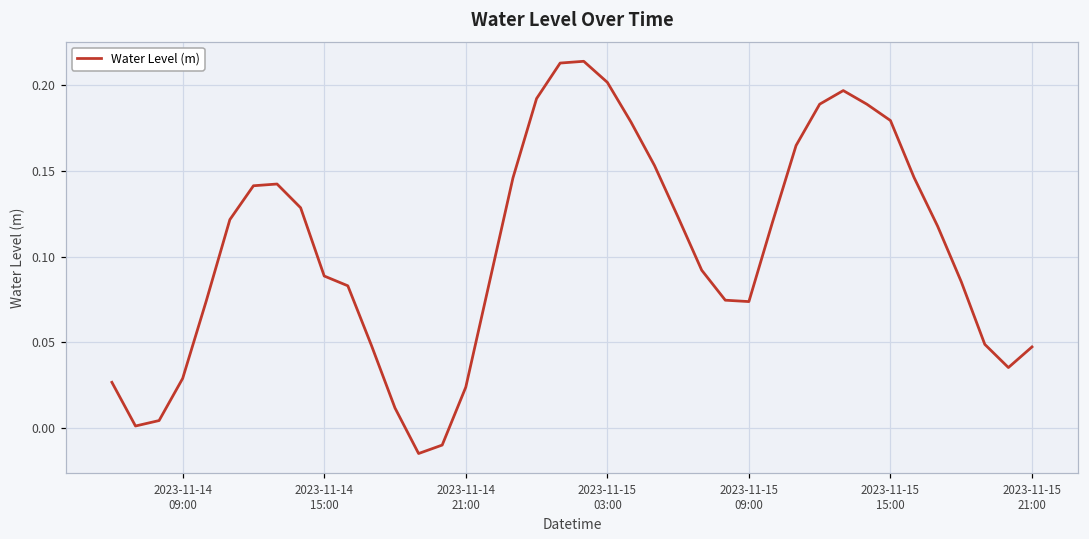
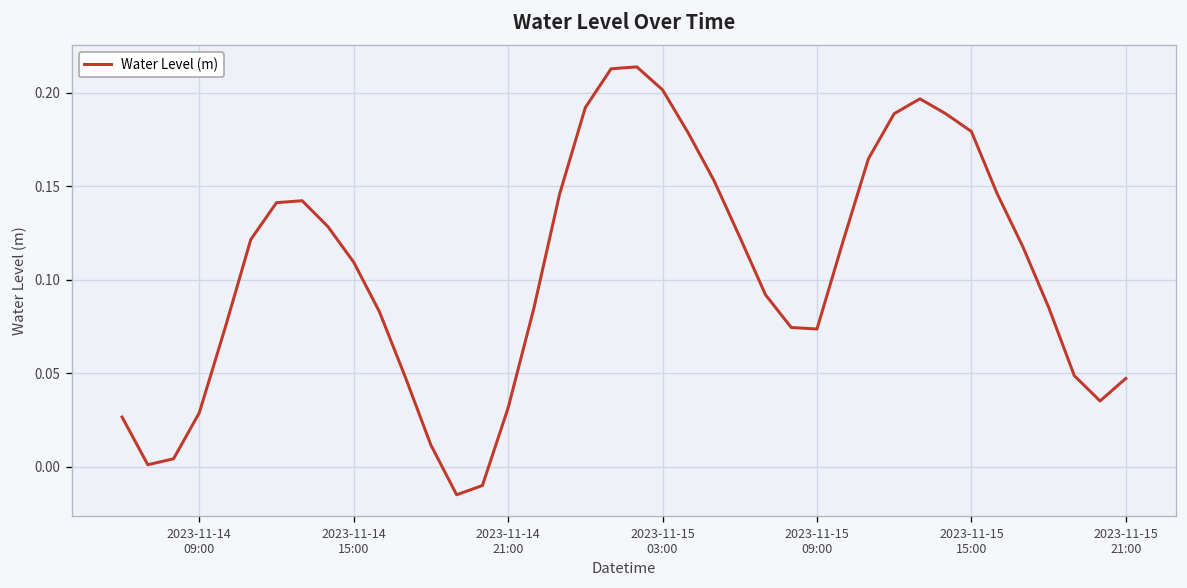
2023-11-14 15:00: 0.089 -> 0.109
2023-11-14 21:00: 0.024 -> 0.032
